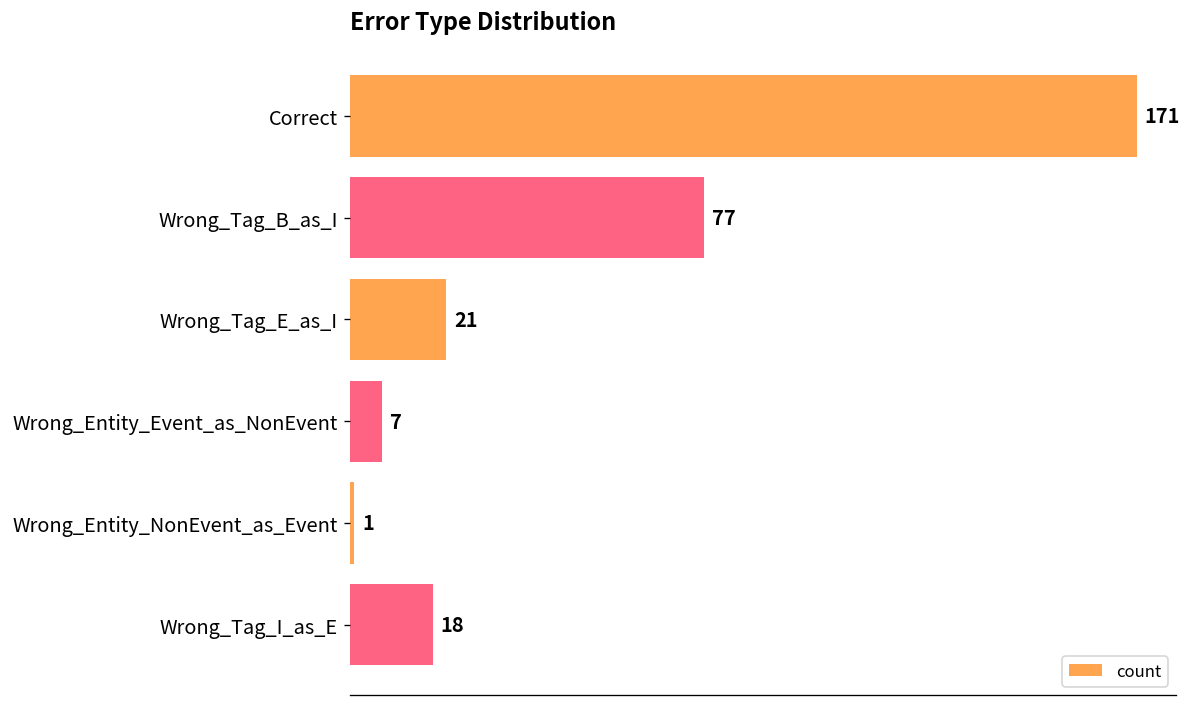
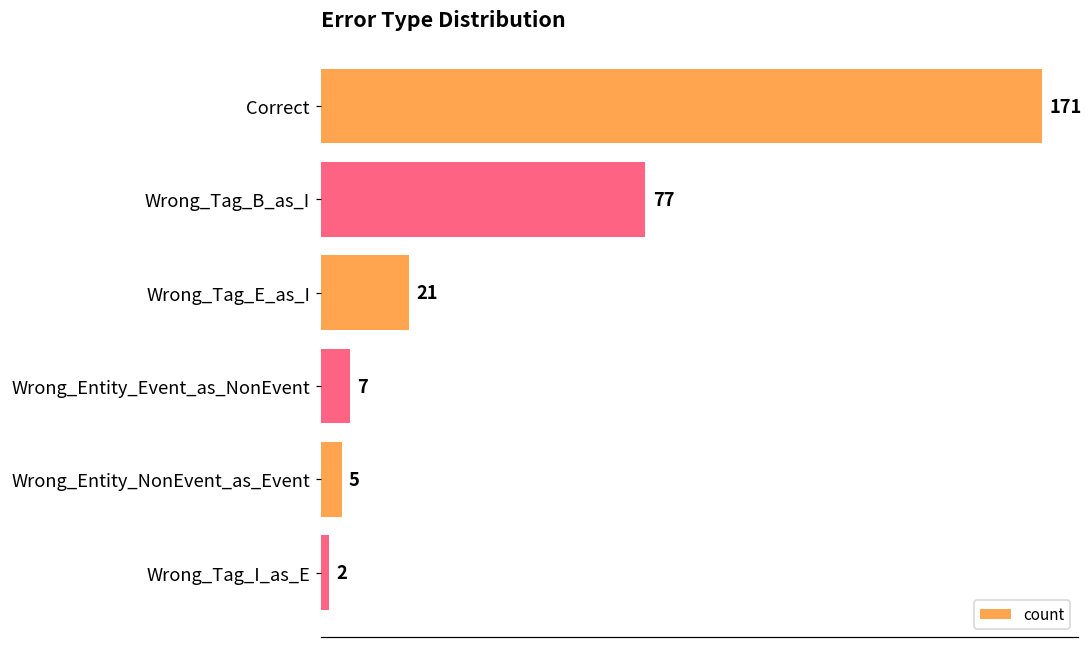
Wrong_Entity_NonEvent_as_Event: 1 -> 5
Wrong_Tag_I_as_E: 18 -> 2
